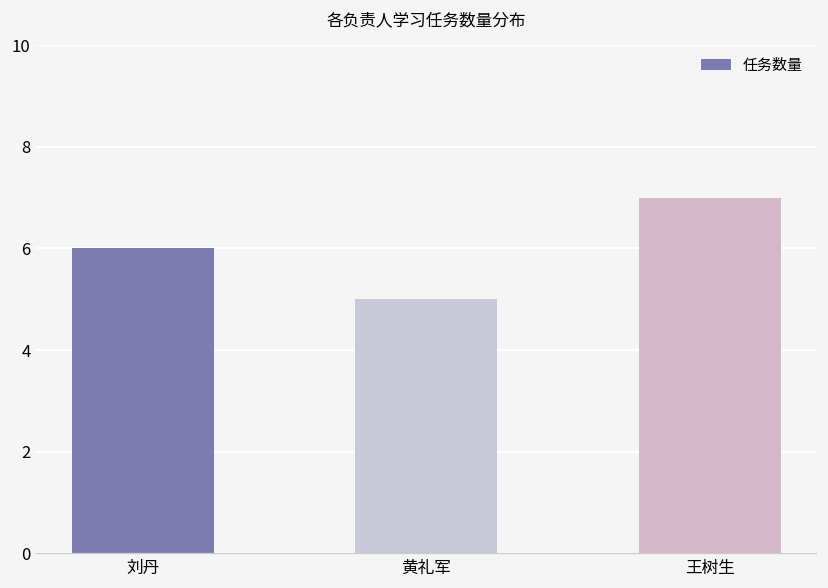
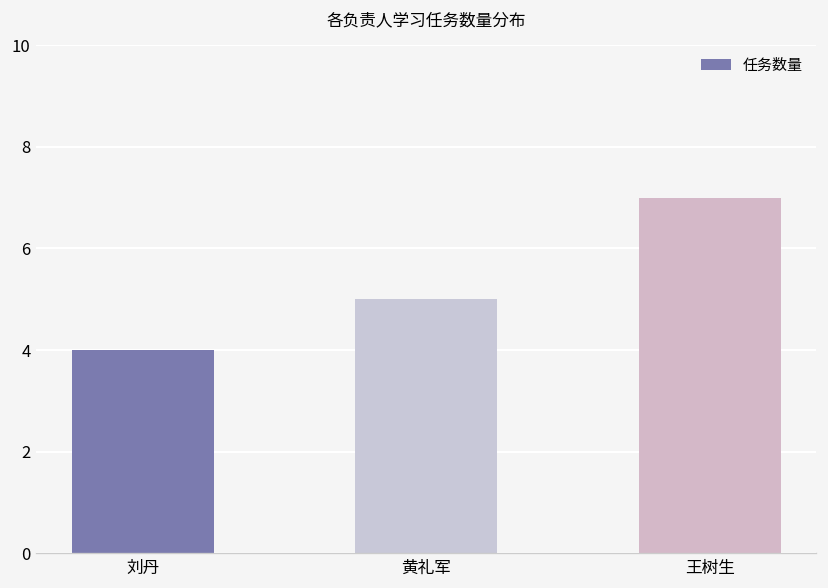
刘丹: 6 -> 4
